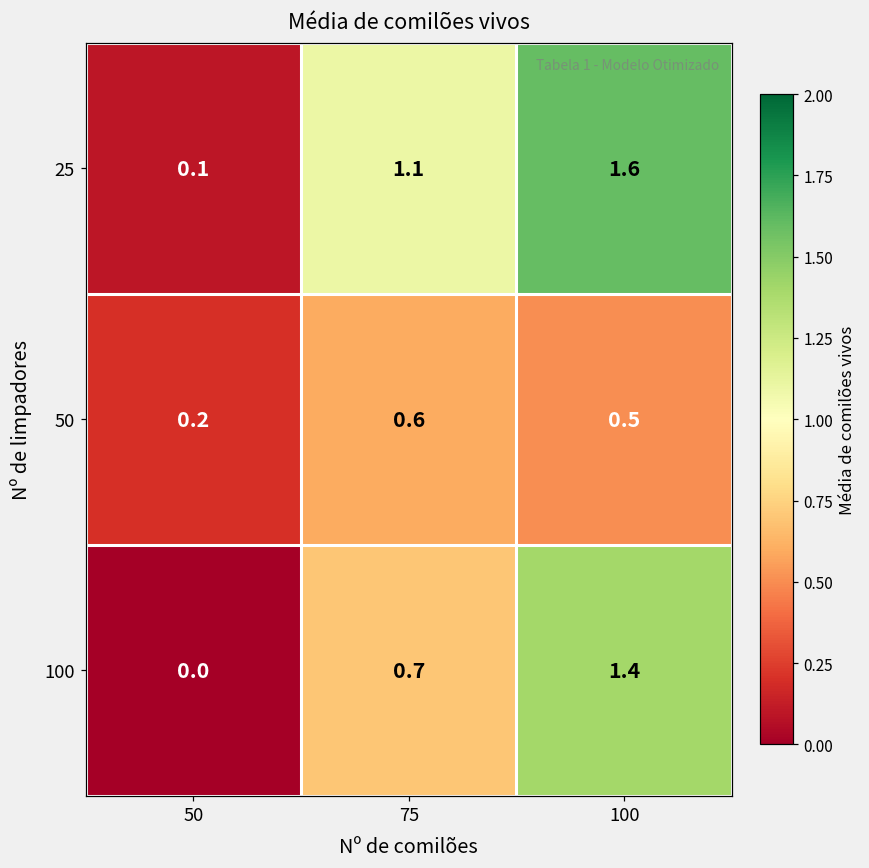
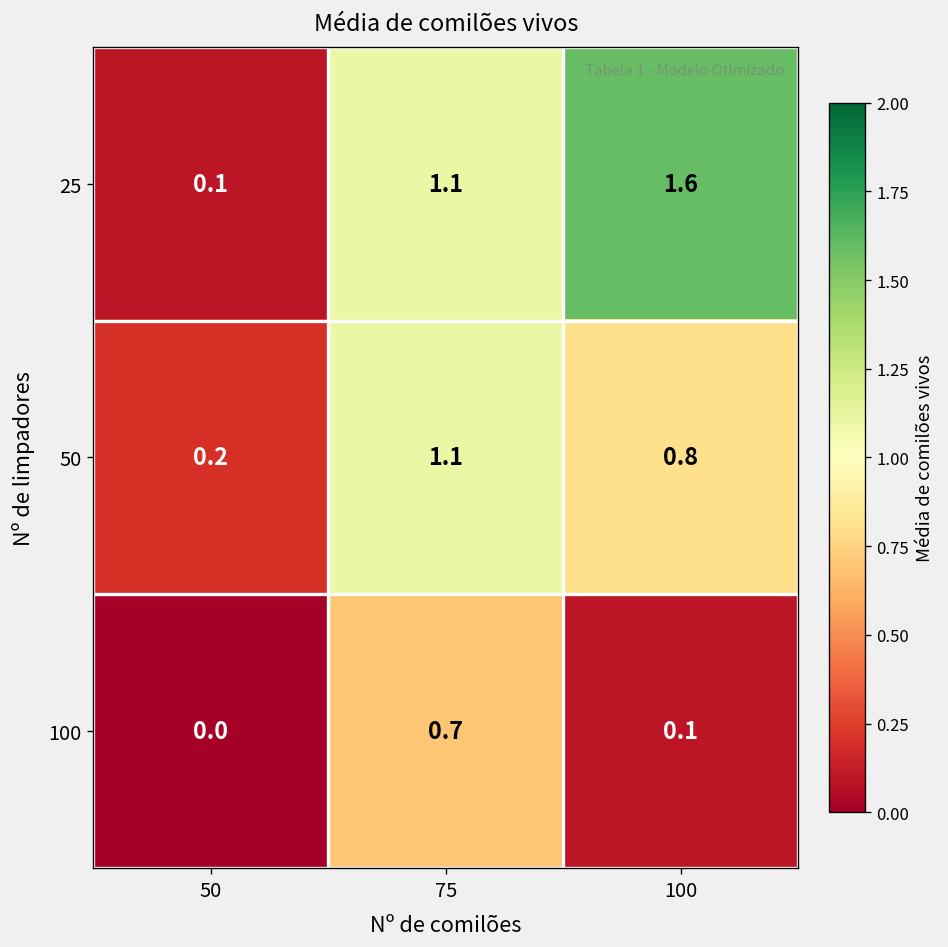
50, 75: 0.6 -> 1.1
50, 100: 0.5 -> 0.8
100, 100: 1.4 -> 0.1
